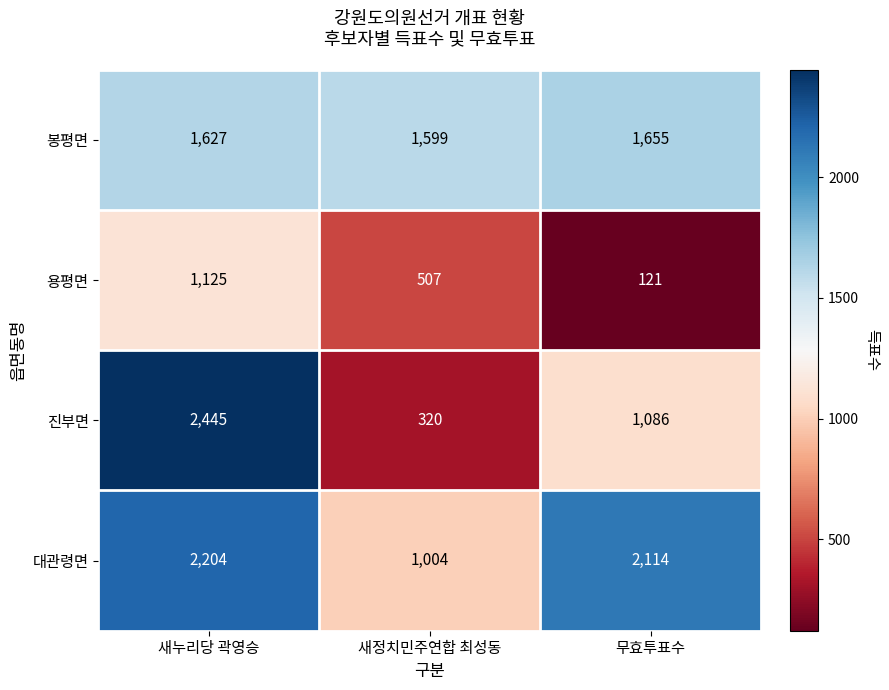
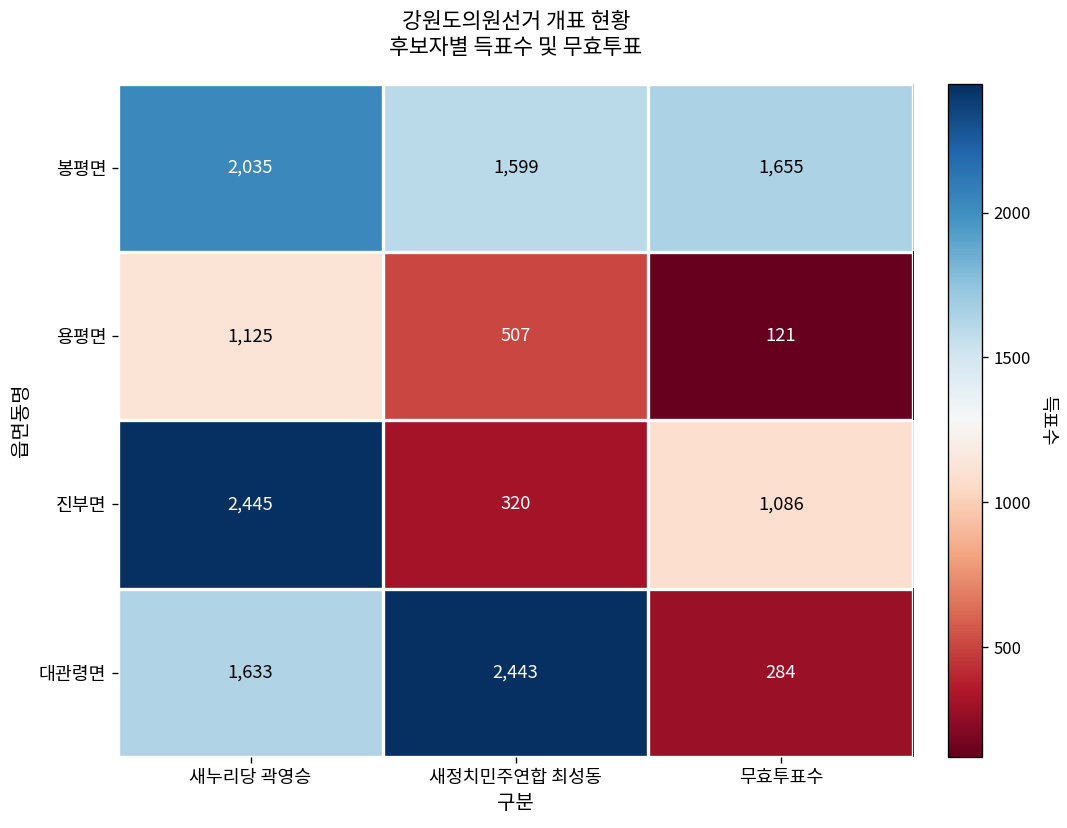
봉평면, 새누리당 곽영승: 1,627 -> 2,035
대관령면, 새누리당 곽영승: 2,204 -> 1,633
대관령면, 새정치민주연합 최성동: 1,004 -> 2,443
대관령면, 무효투표수: 2,114 -> 284
